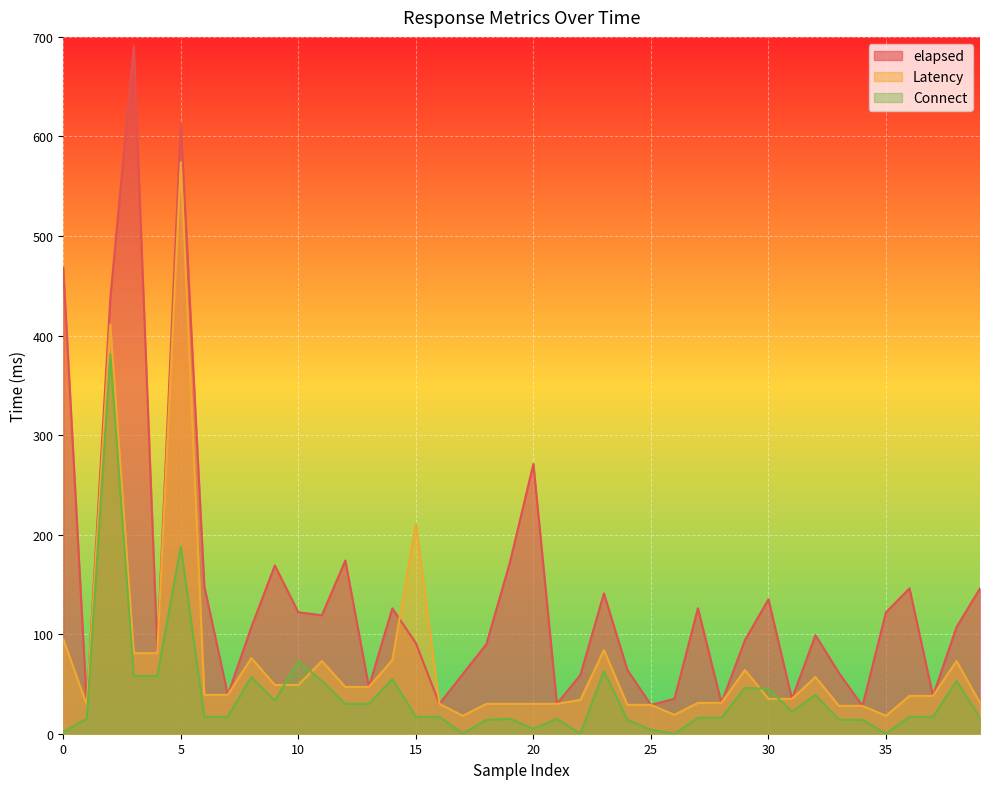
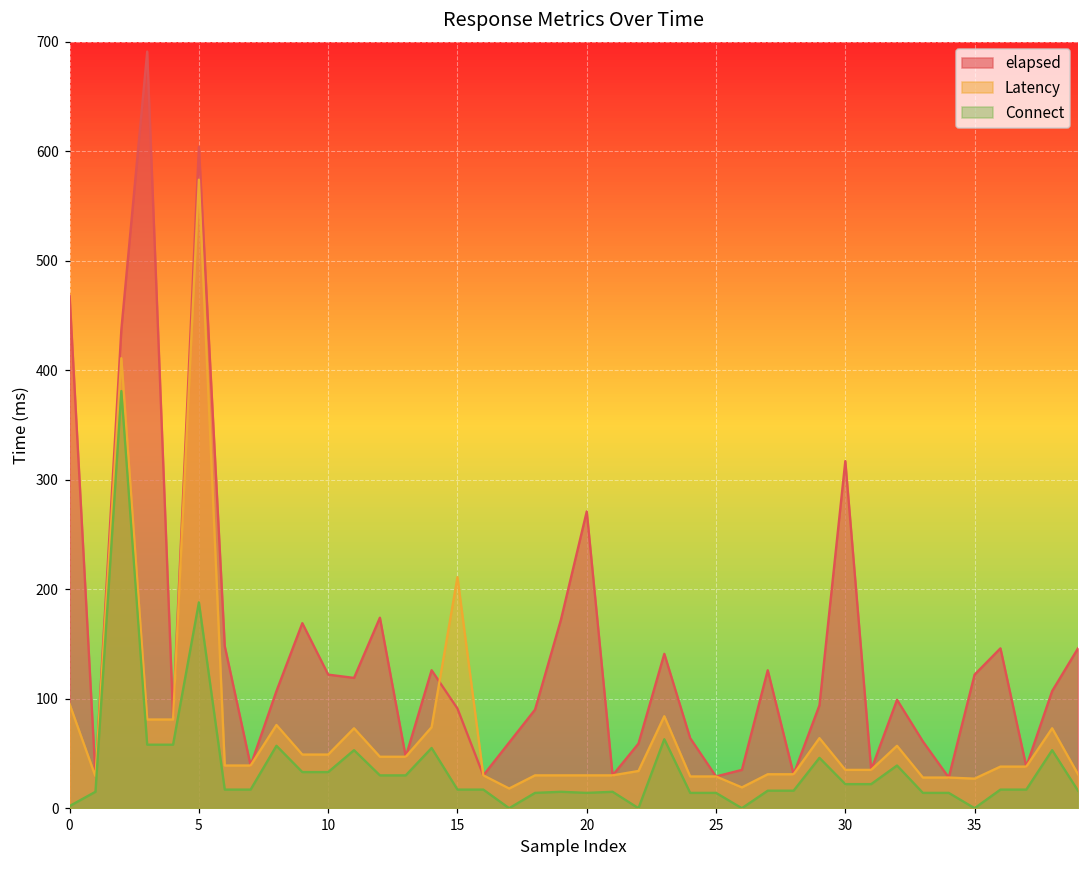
elapsed, 5: 610 -> 600
Connect, 10: 70 -> 30
Connect, 20: 5 -> 14
Connect, 25: 0 -> 10
elapsed, 30: 140 -> 320
Connect, 30: 50 -> 20
Latency, 35: 20 -> 30
